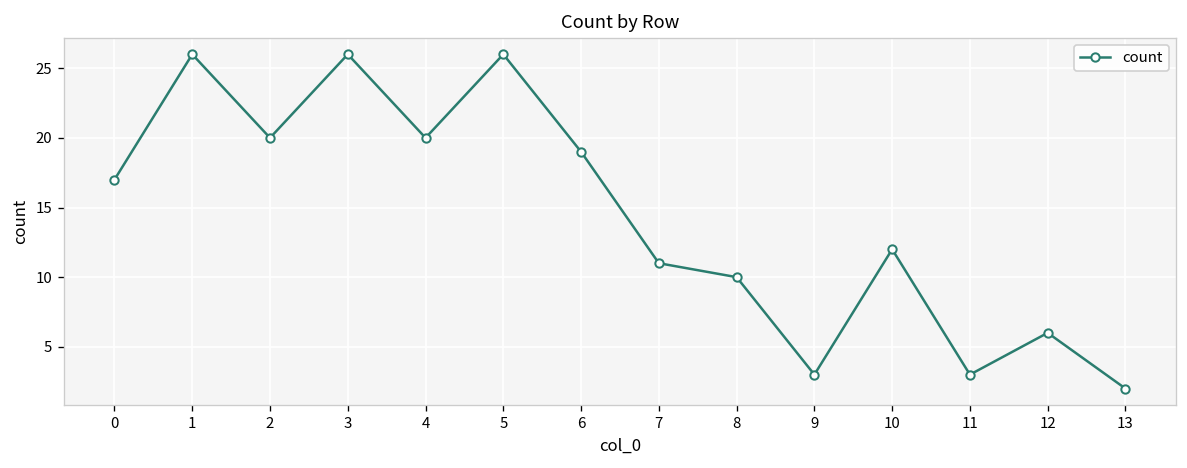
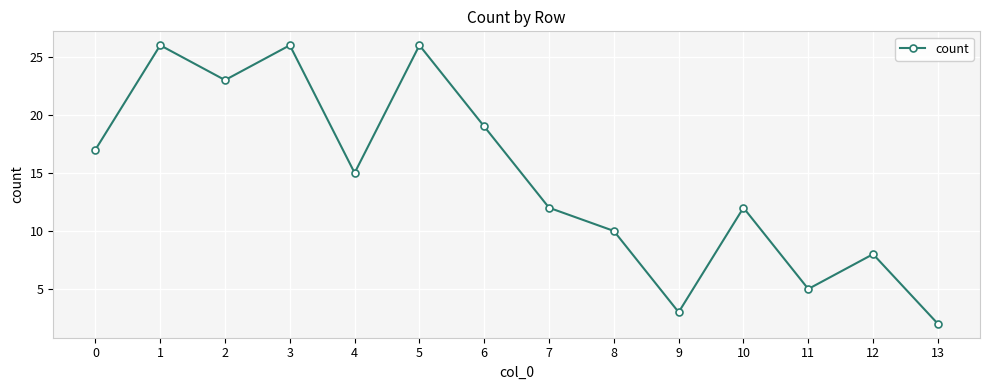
2: 20 -> 23
4: 20 -> 15
7: 11 -> 12
11: 3 -> 5
12: 6 -> 8
